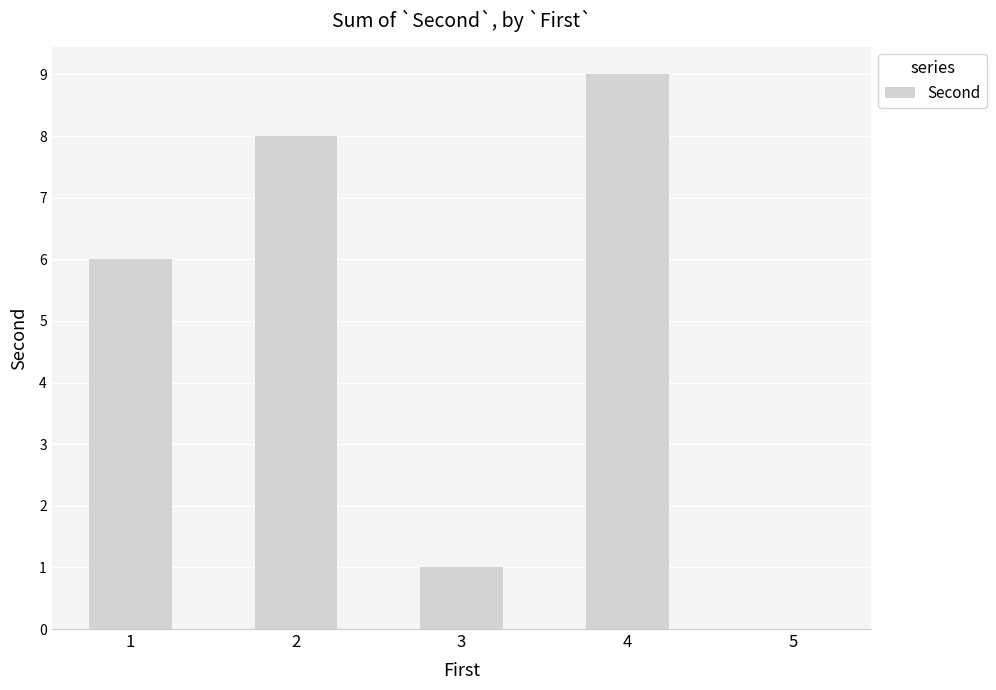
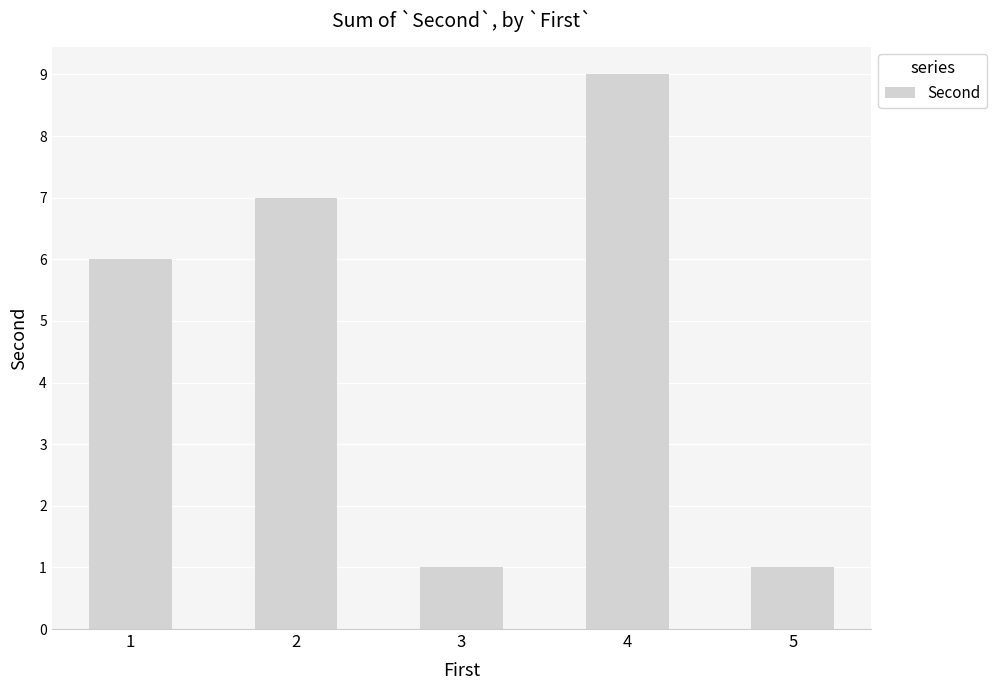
2: 8 -> 7
5: 0 -> 1
